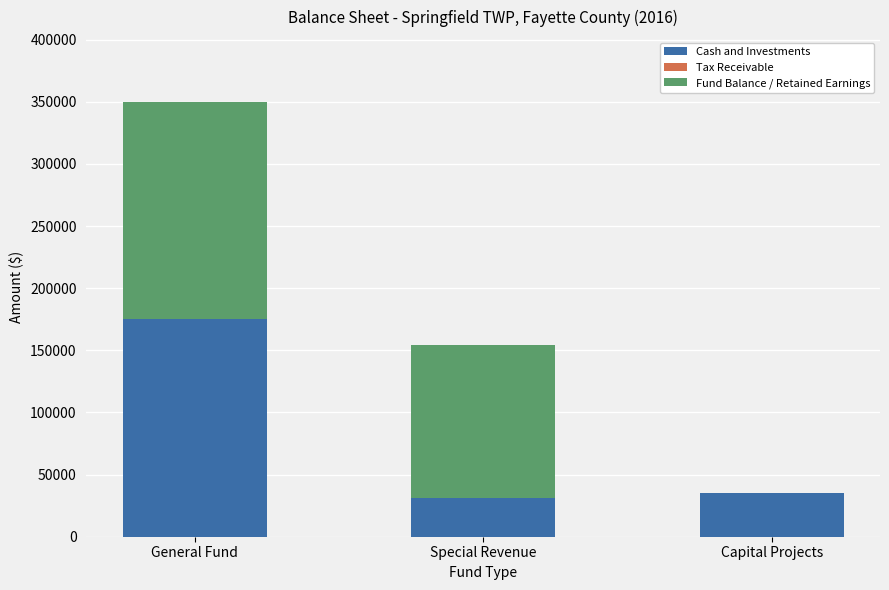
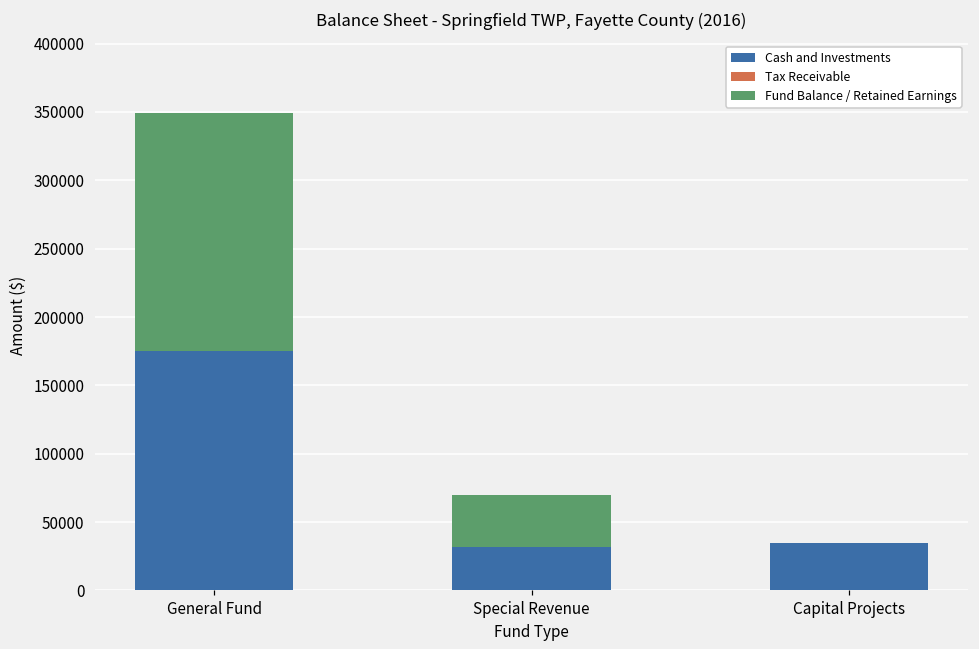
Fund Balance / Retained Earnings, Special Revenue: 123000 -> 38000
